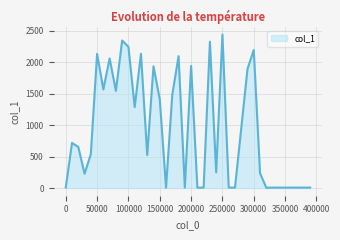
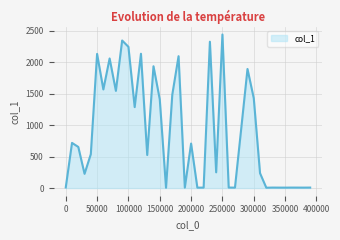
200000: 1900 -> 700
300000: 2200 -> 1400
